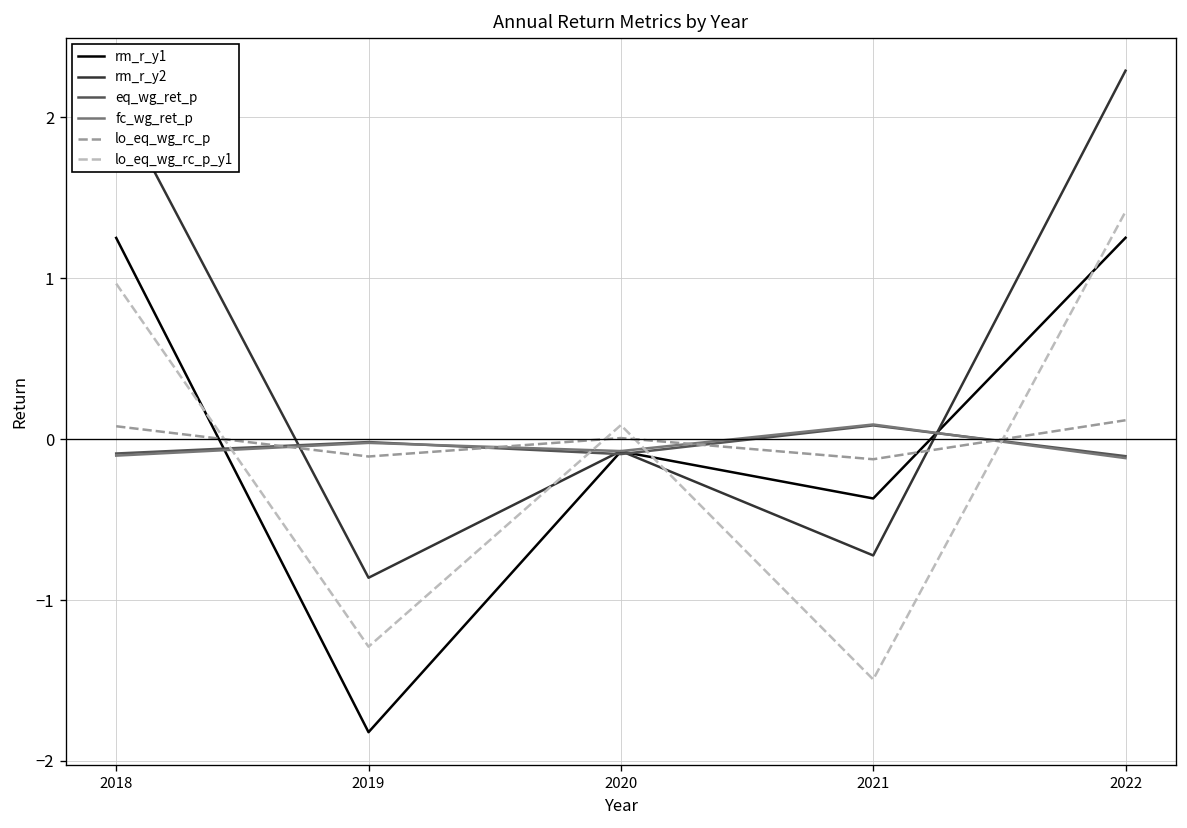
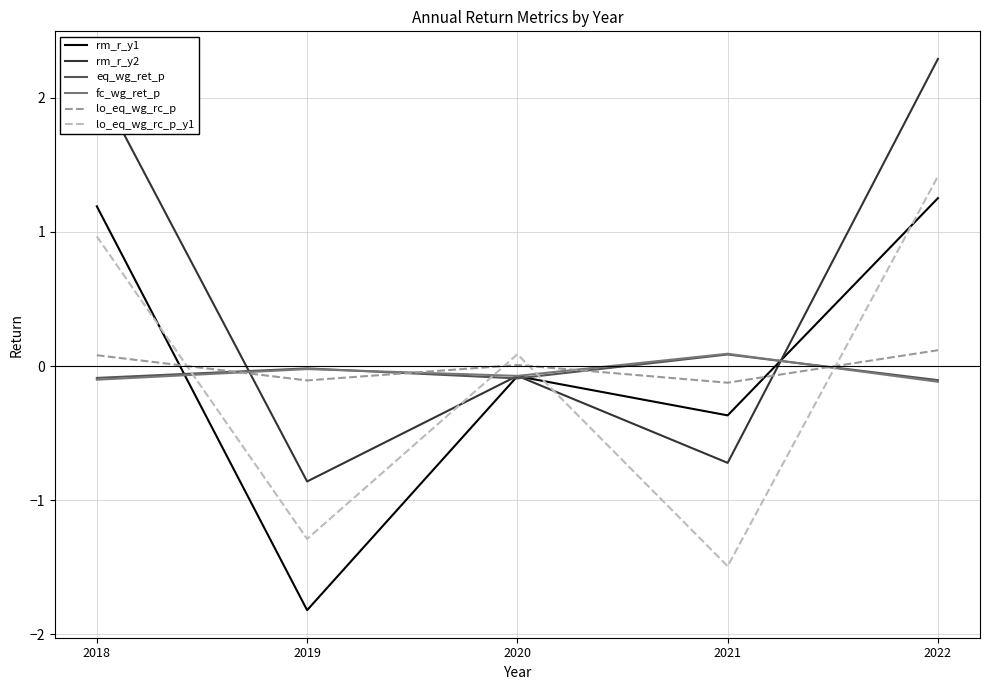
rm_r_y1, 2018: 1.25 -> 1.19
